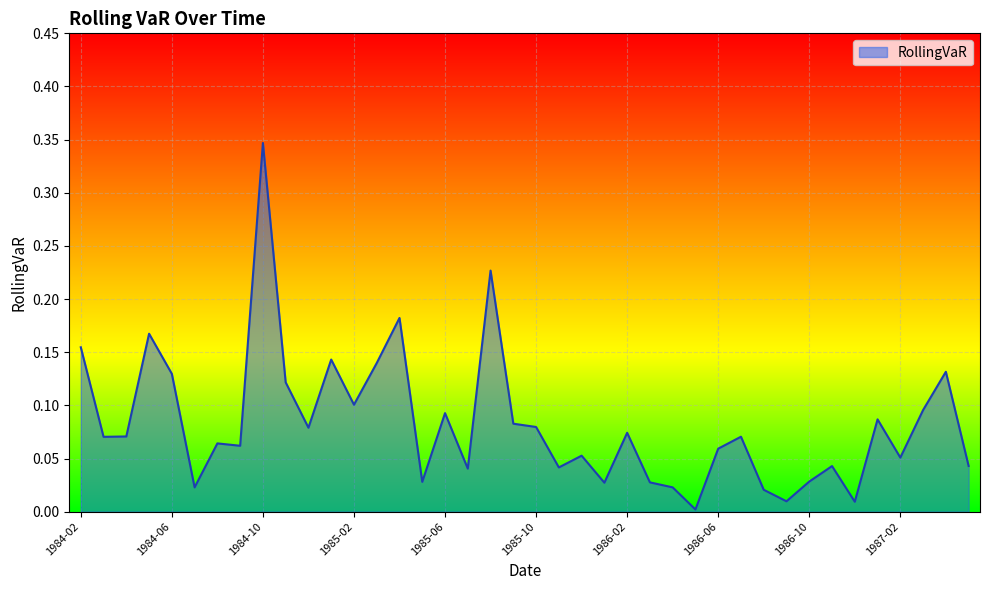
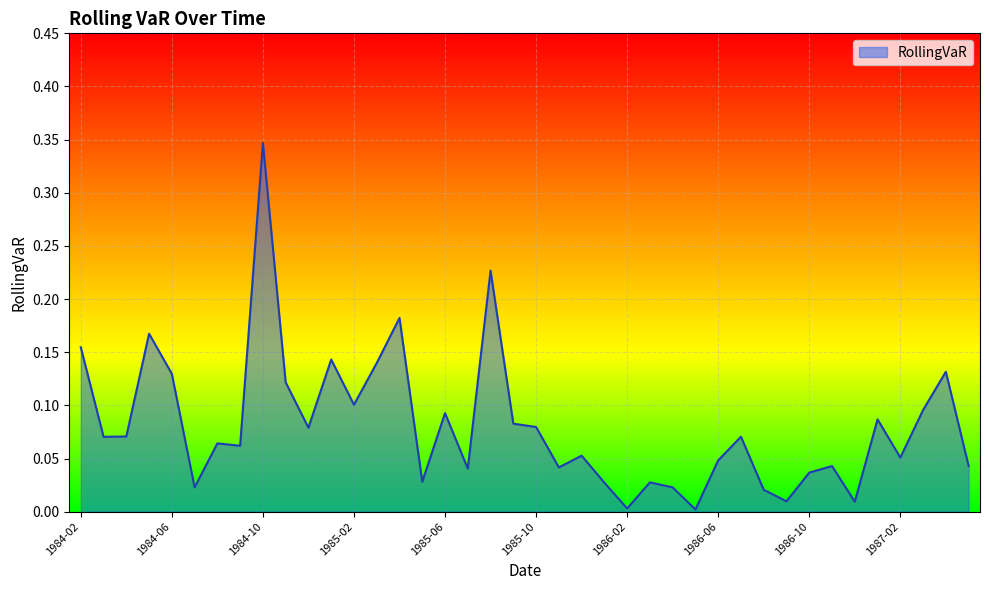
1986-02: 0.074 -> 0.003
1986-06: 0.059 -> 0.048
1986-10: 0.028 -> 0.037
